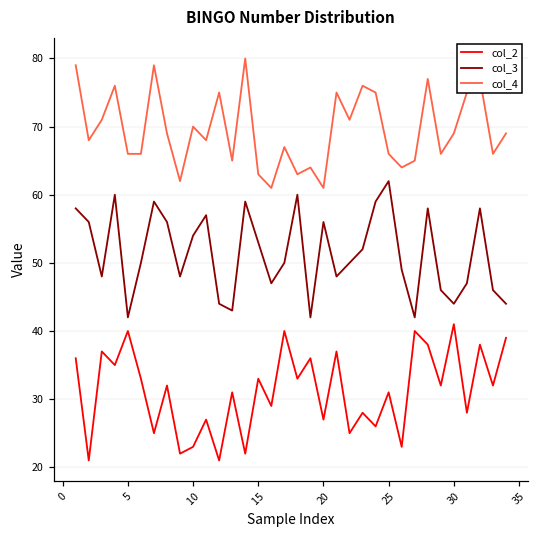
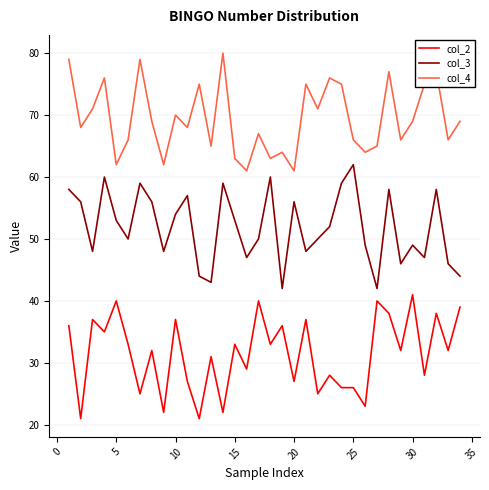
col_3, 5: 42 -> 53
col_4, 5: 66 -> 62
col_2, 10: 23 -> 37
col_2, 25: 31 -> 26
col_3, 30: 44 -> 49
